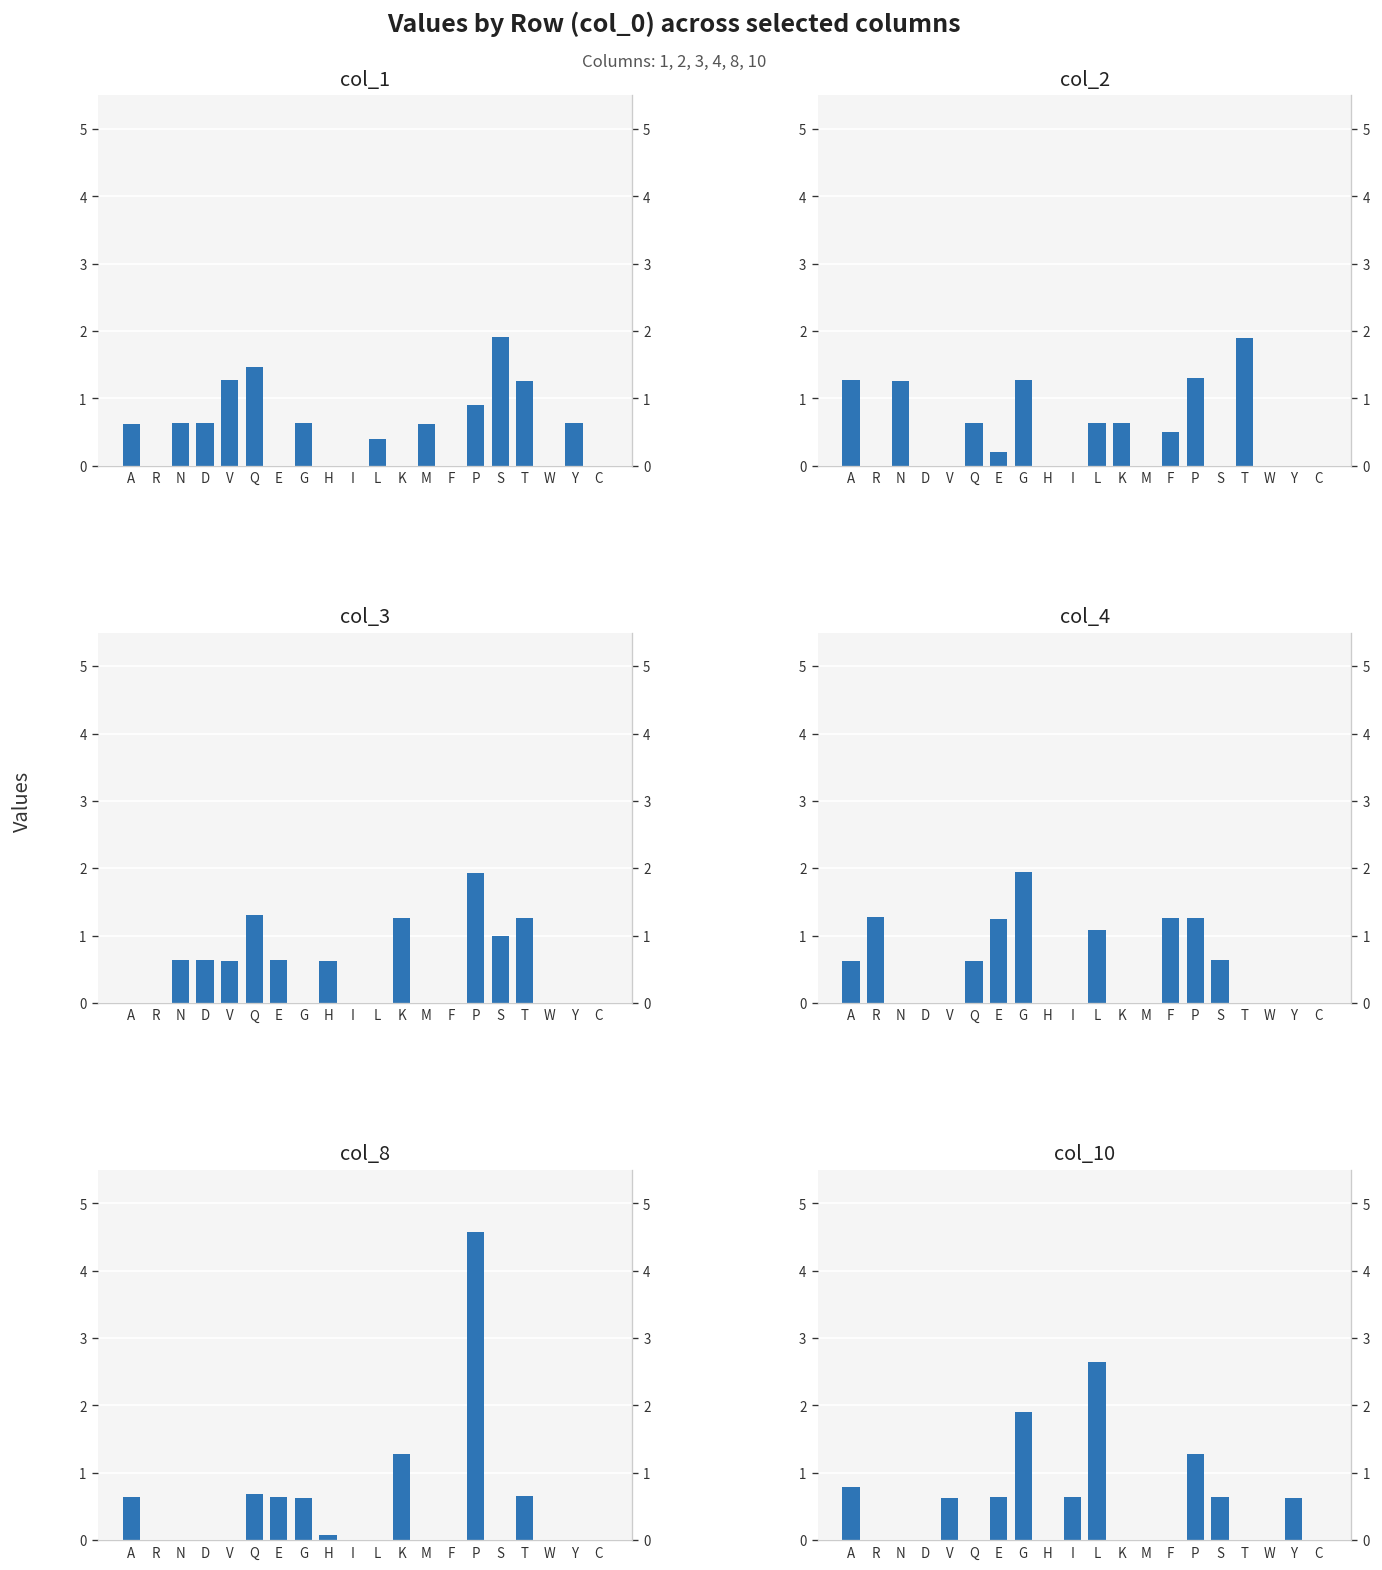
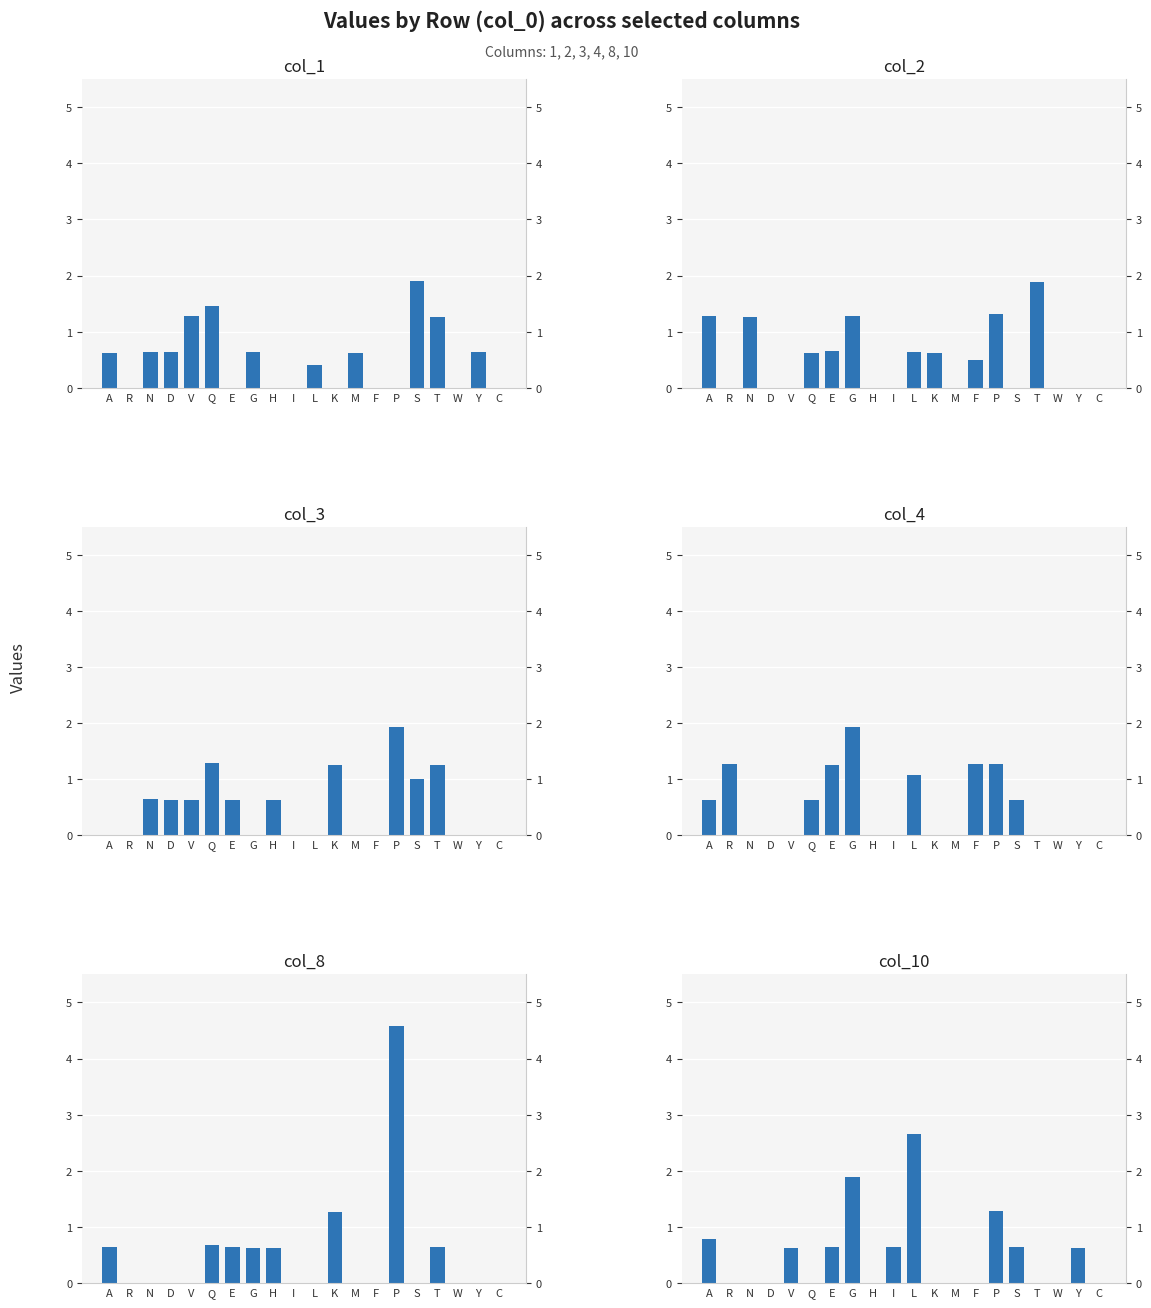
col_1, P: 0.9 -> 0.0
col_2, E: 0.2 -> 0.6
col_8, H: 0.1 -> 0.6
